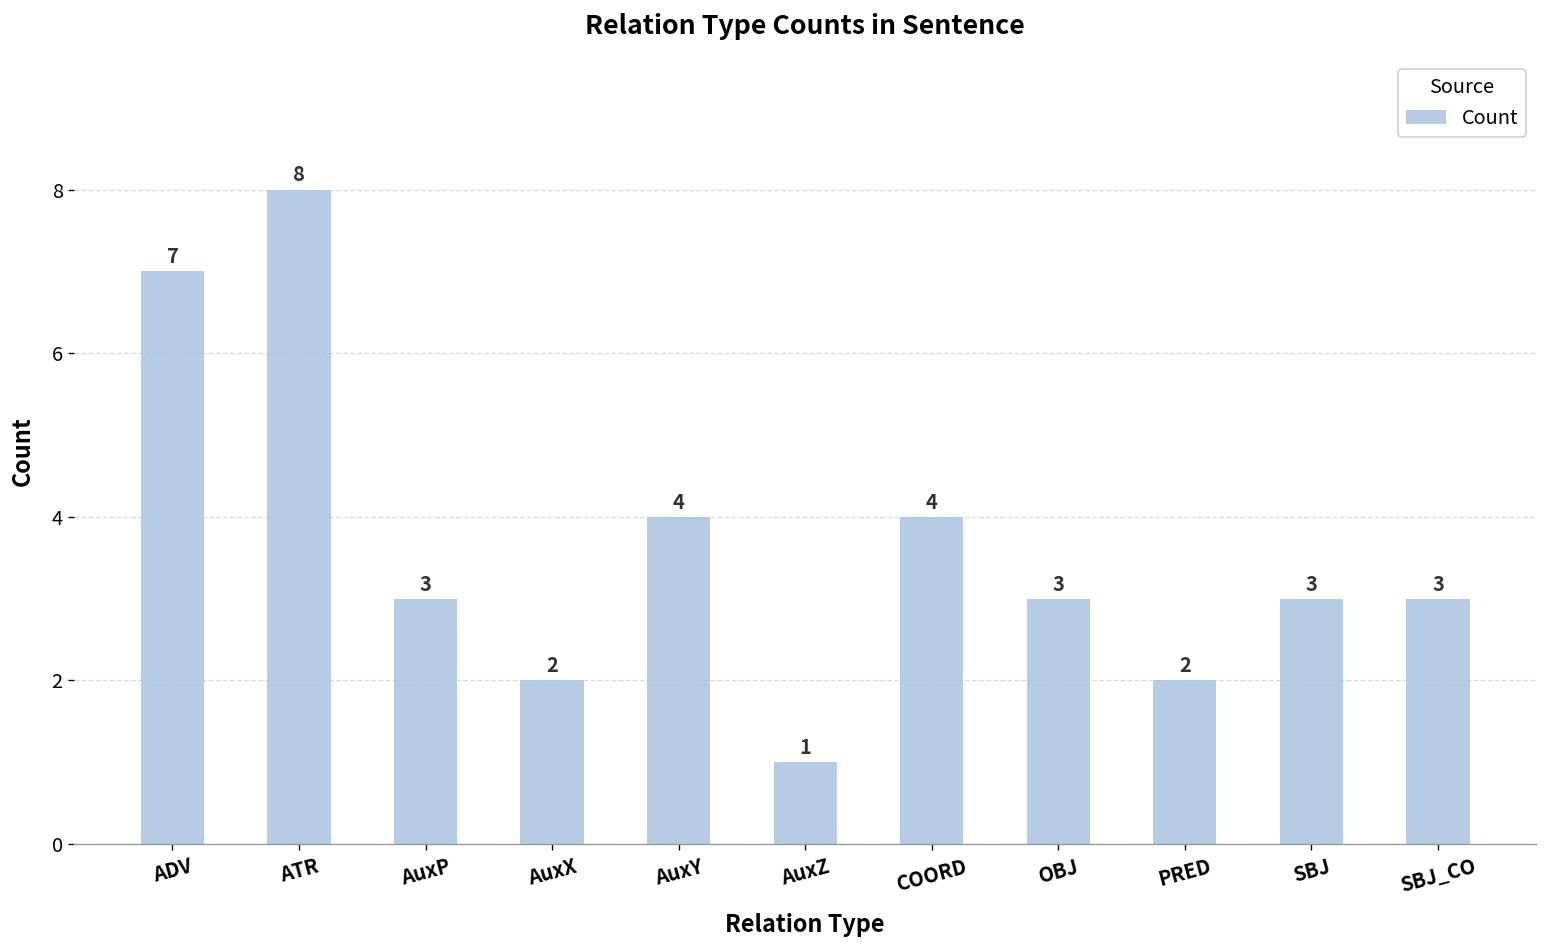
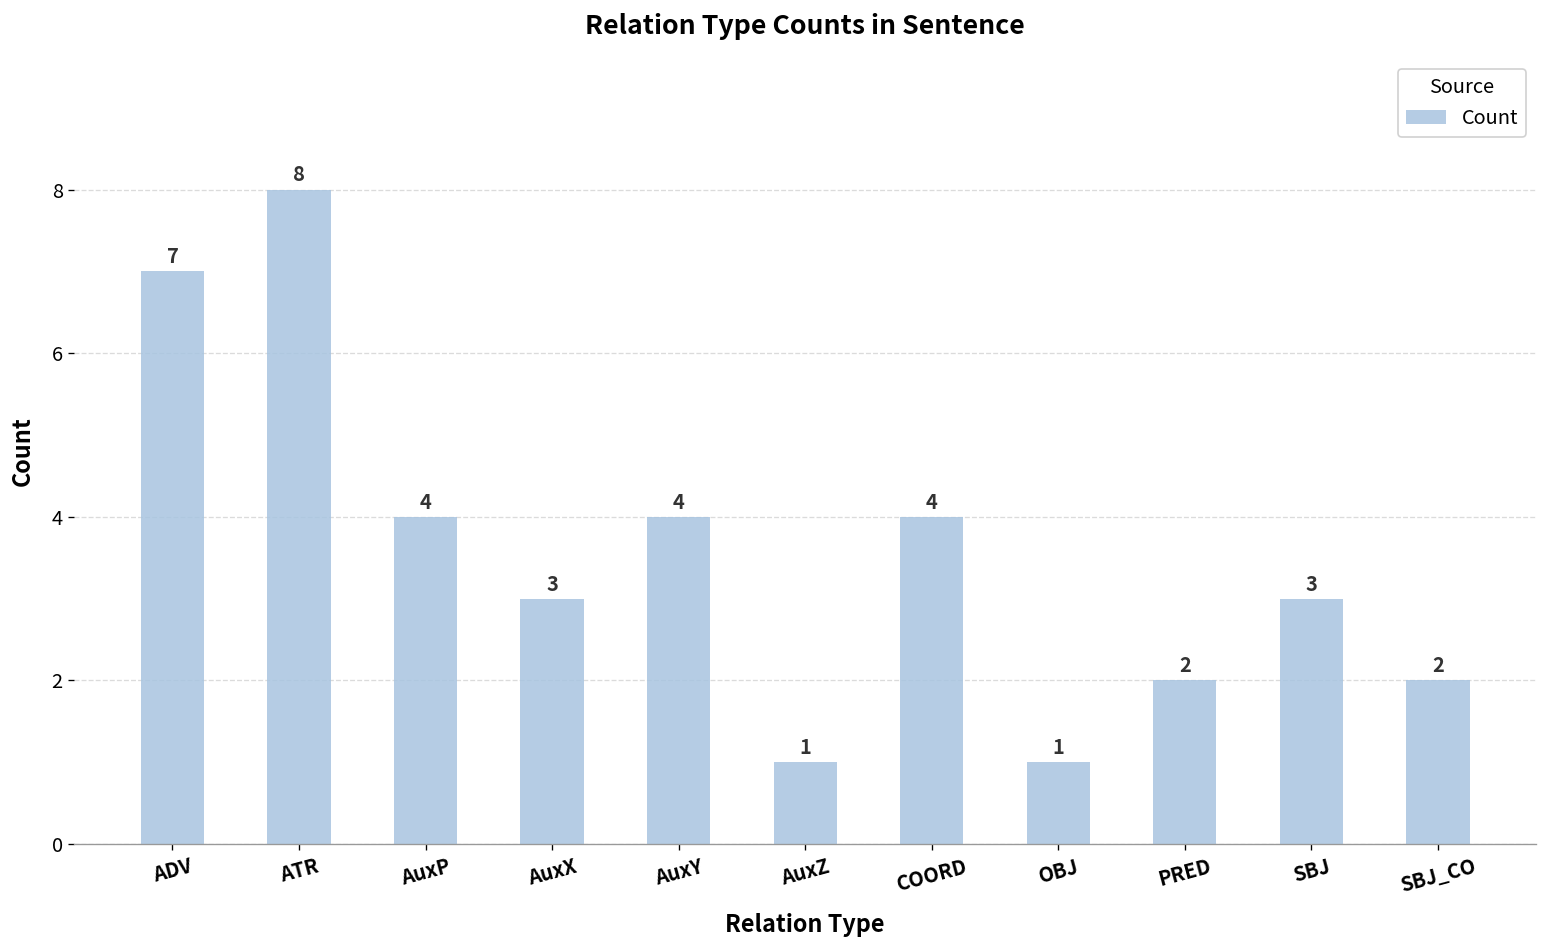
AuxP: 3 -> 4
AuxX: 2 -> 3
OBJ: 3 -> 1
SBJ_CO: 3 -> 2
